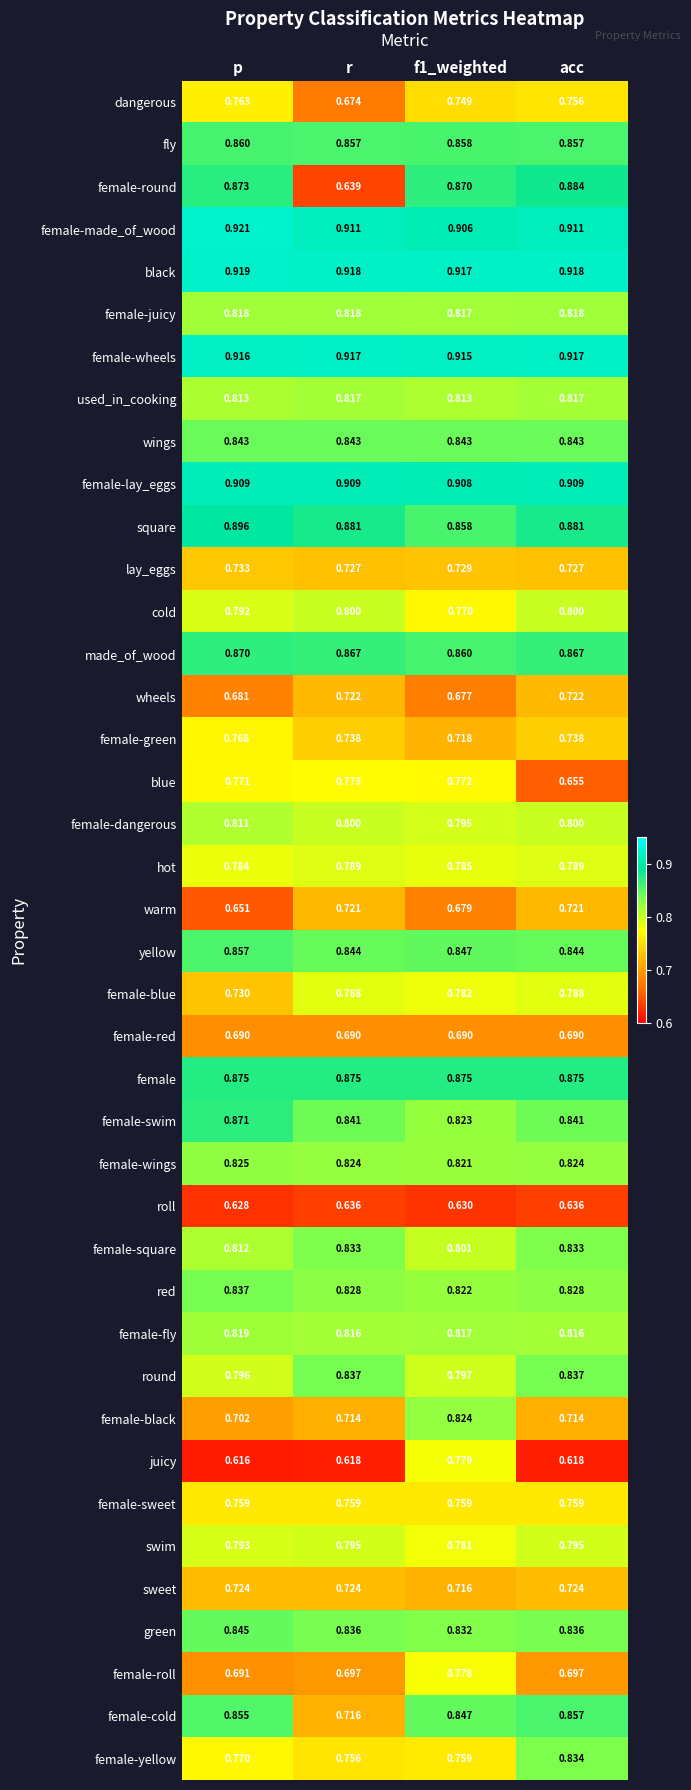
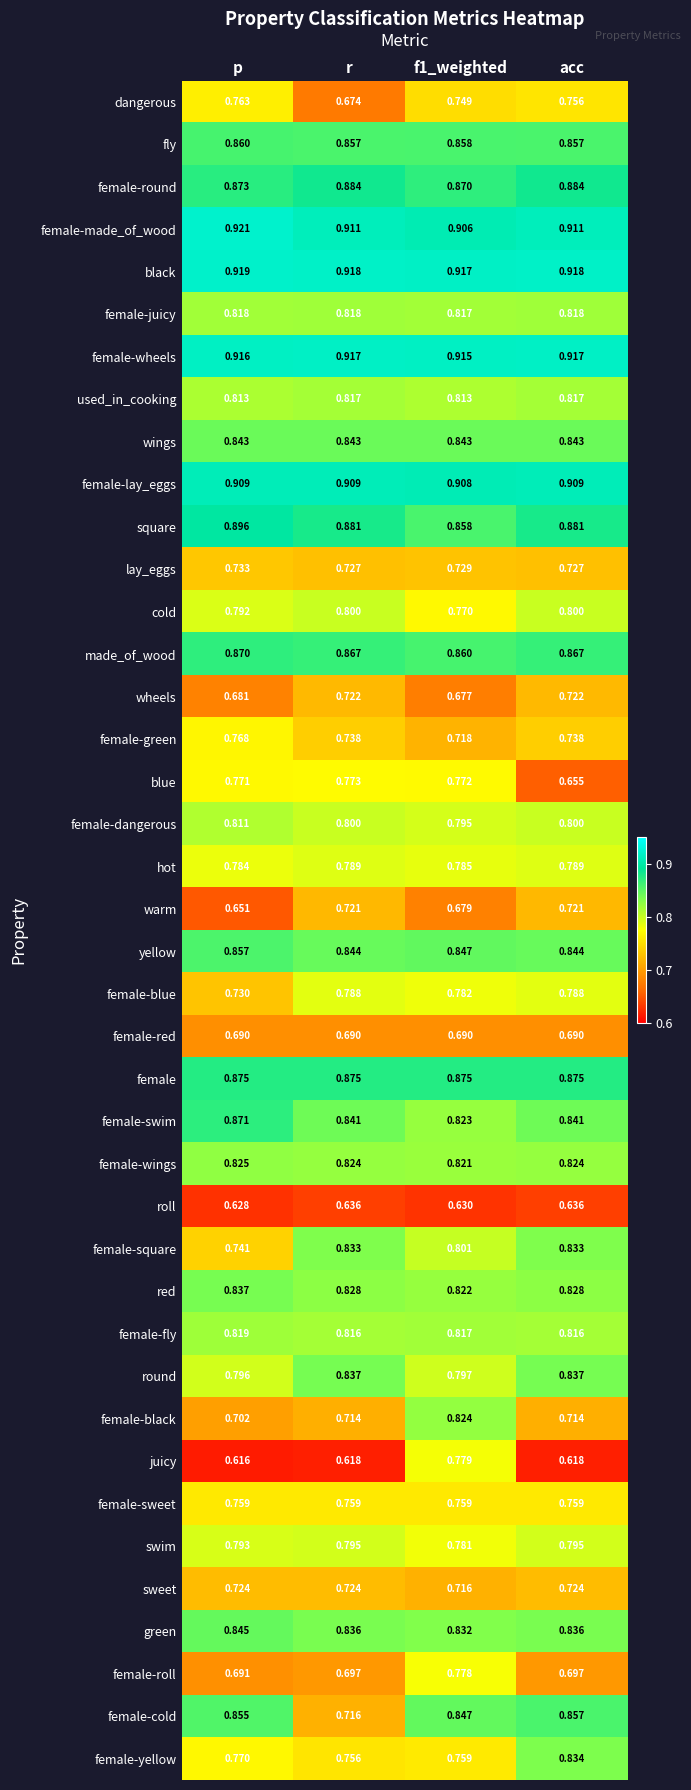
female-round, r: 0.639 -> 0.884
female-square, p: 0.812 -> 0.741
